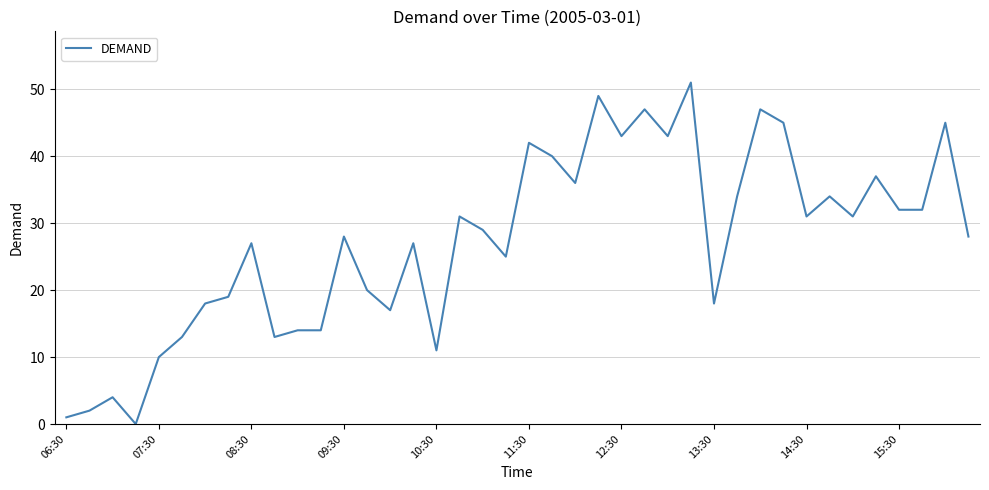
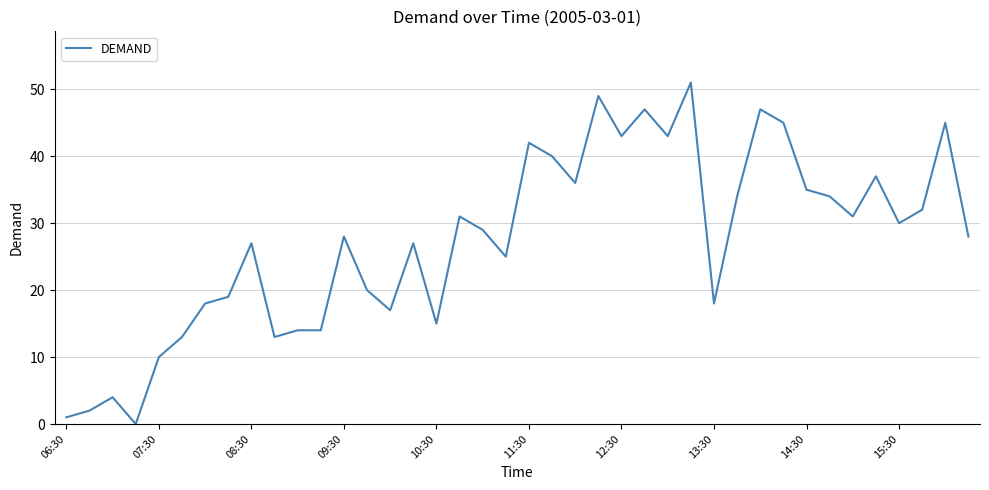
10:30: 11 -> 15
14:30: 31 -> 35
15:30: 32 -> 30
